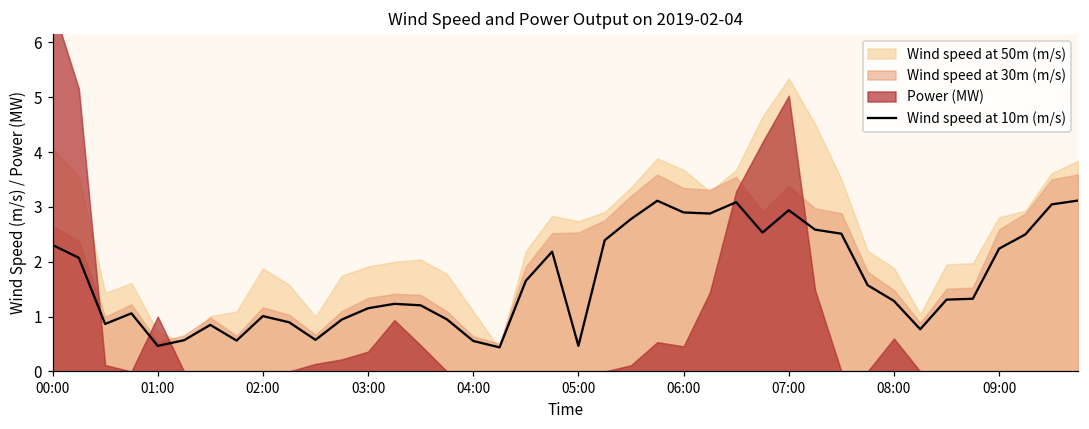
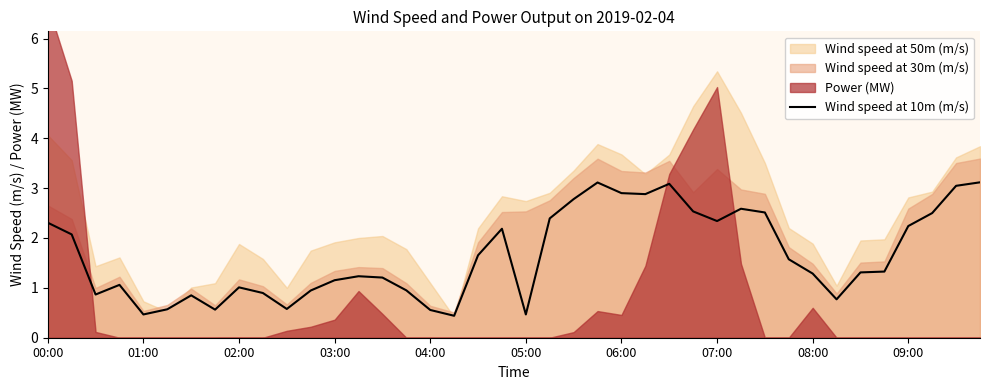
Power (MW), 01:00: 1 -> 0
Wind speed at 10m (m/s), 07:00: 2.9 -> 2.3
